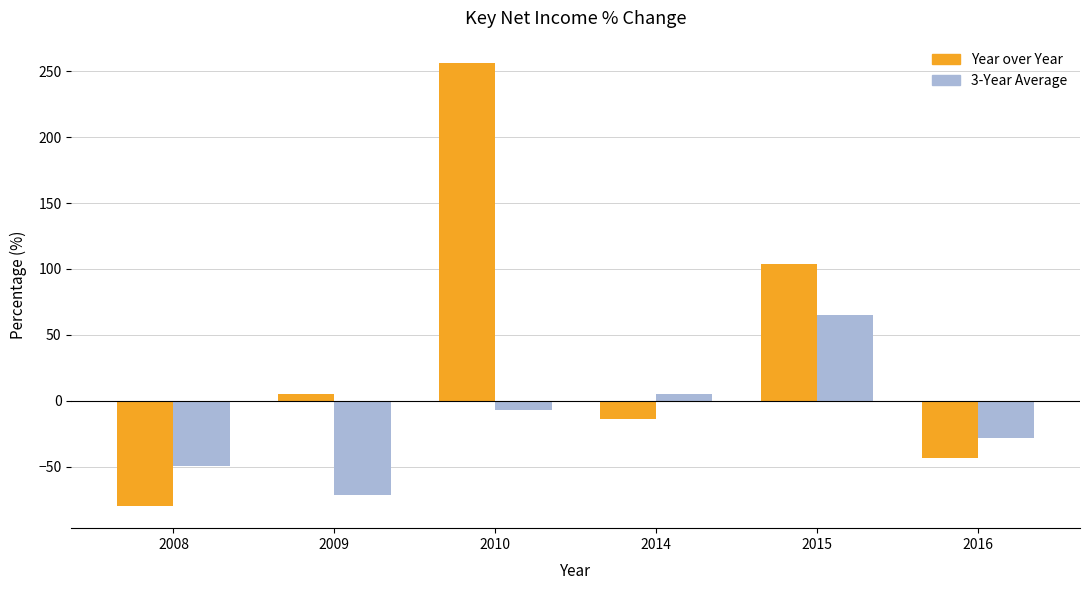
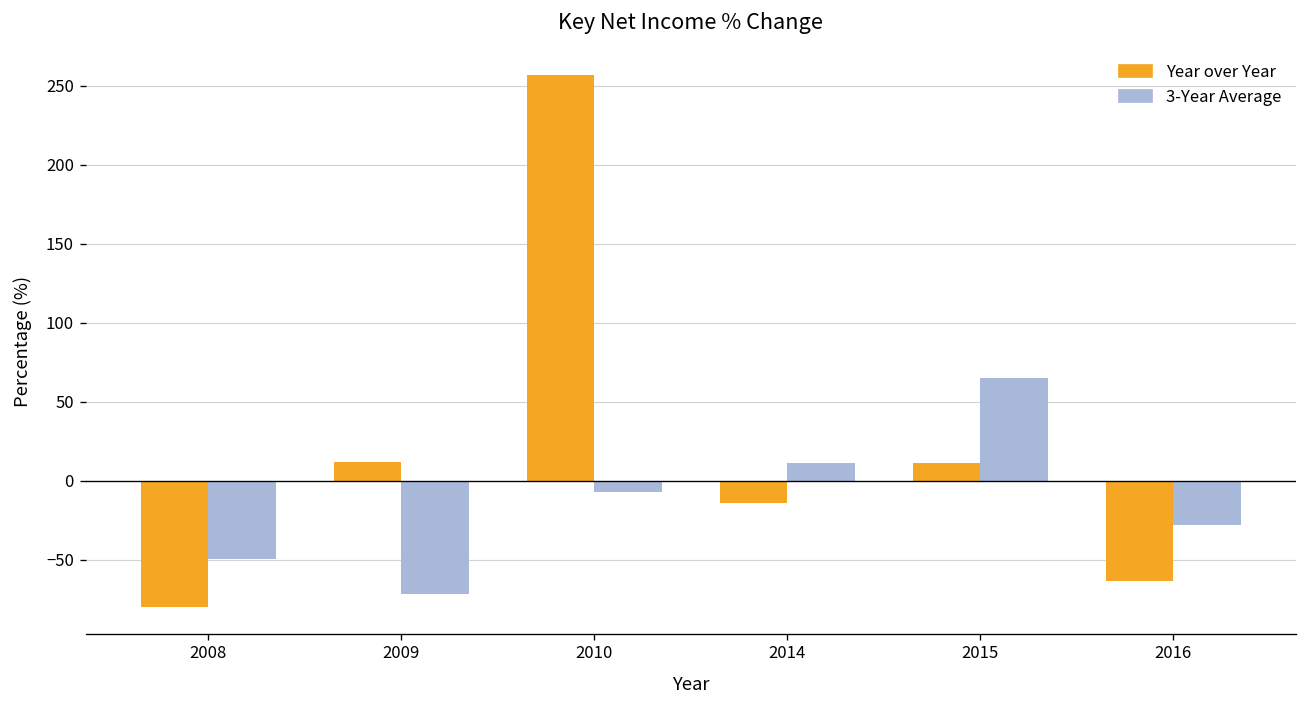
Year over Year, 2009: 5 -> 12
3-Year Average, 2014: 5 -> 11
Year over Year, 2015: 104 -> 11
Year over Year, 2016: -44 -> -63
